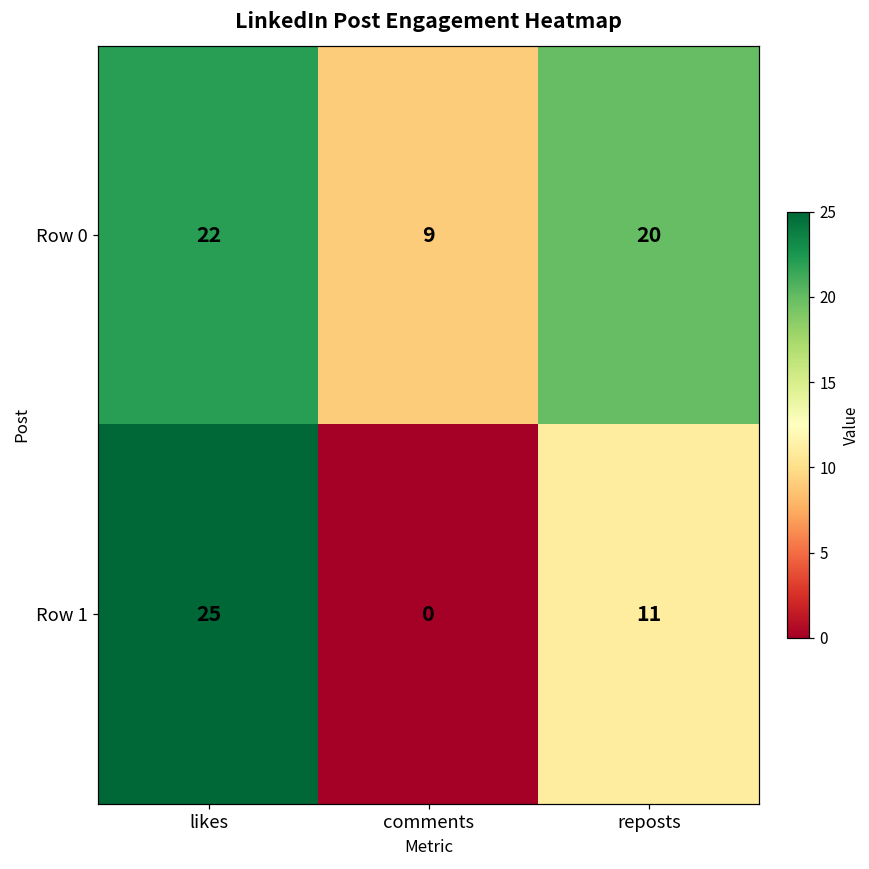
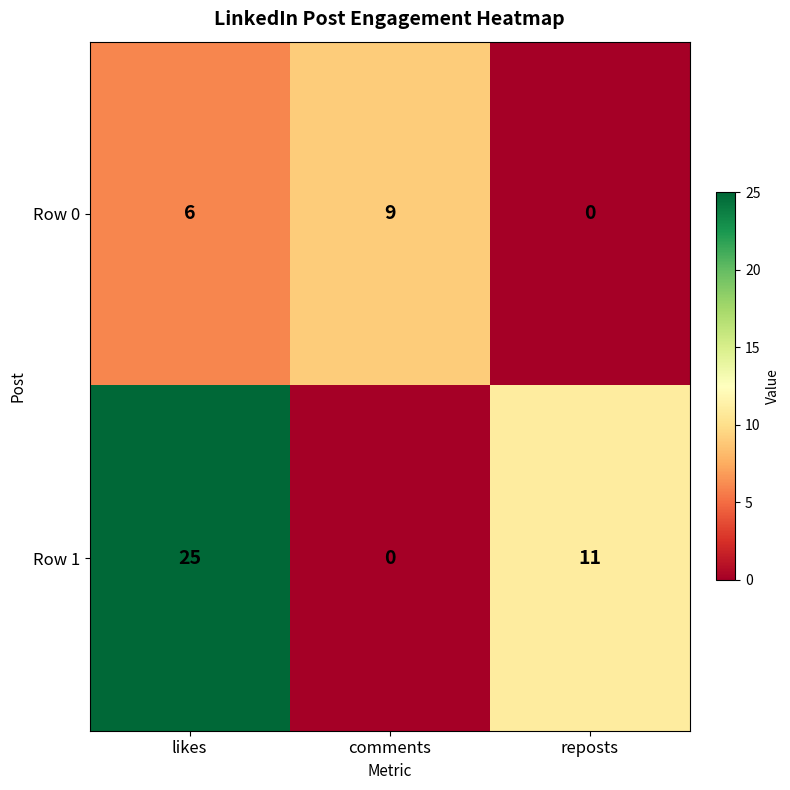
Row 0, likes: 22 -> 6
Row 0, reposts: 20 -> 0
